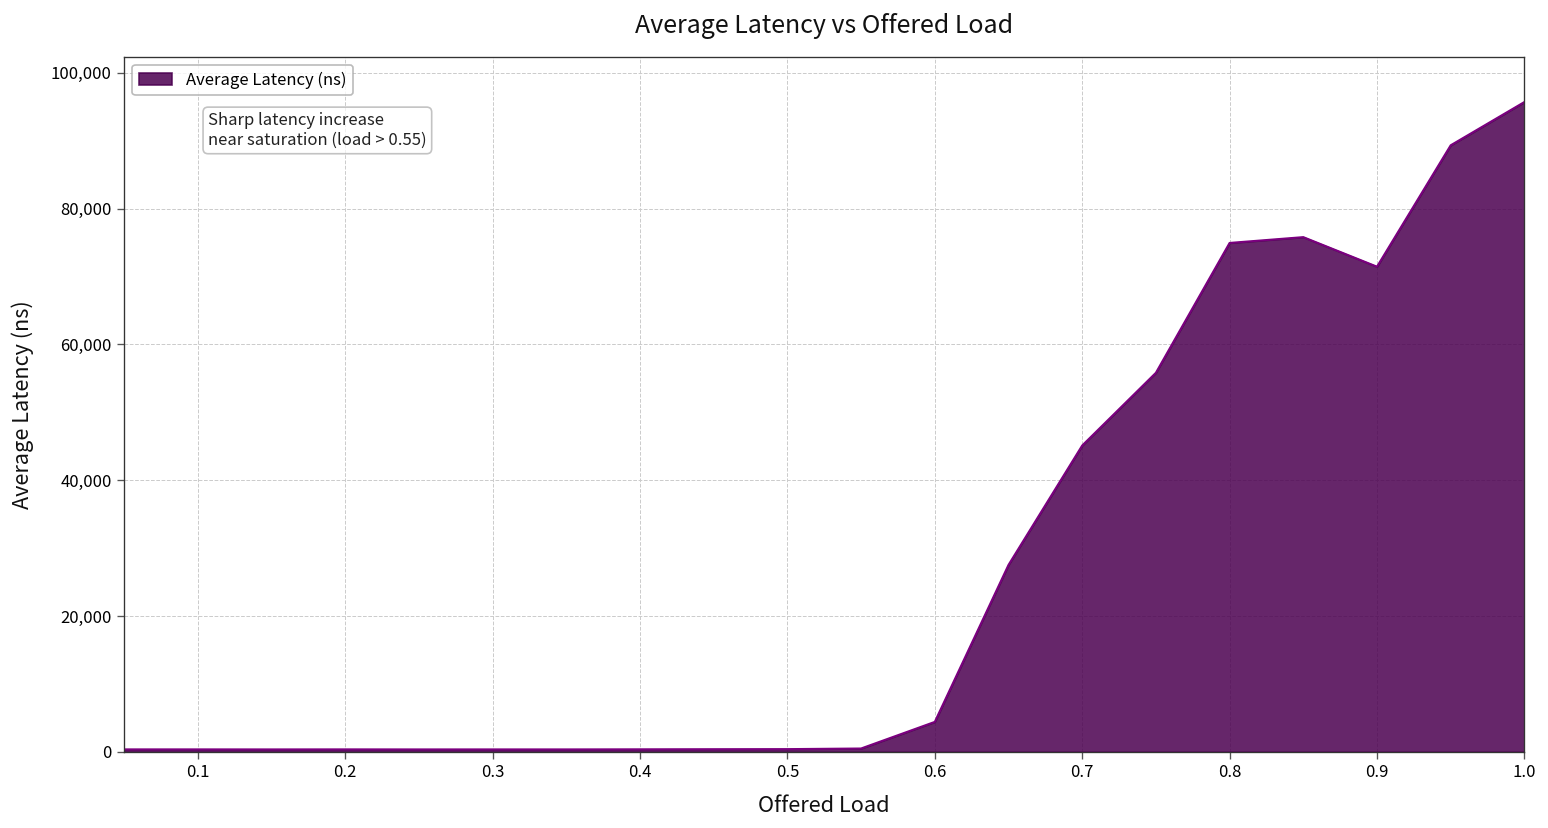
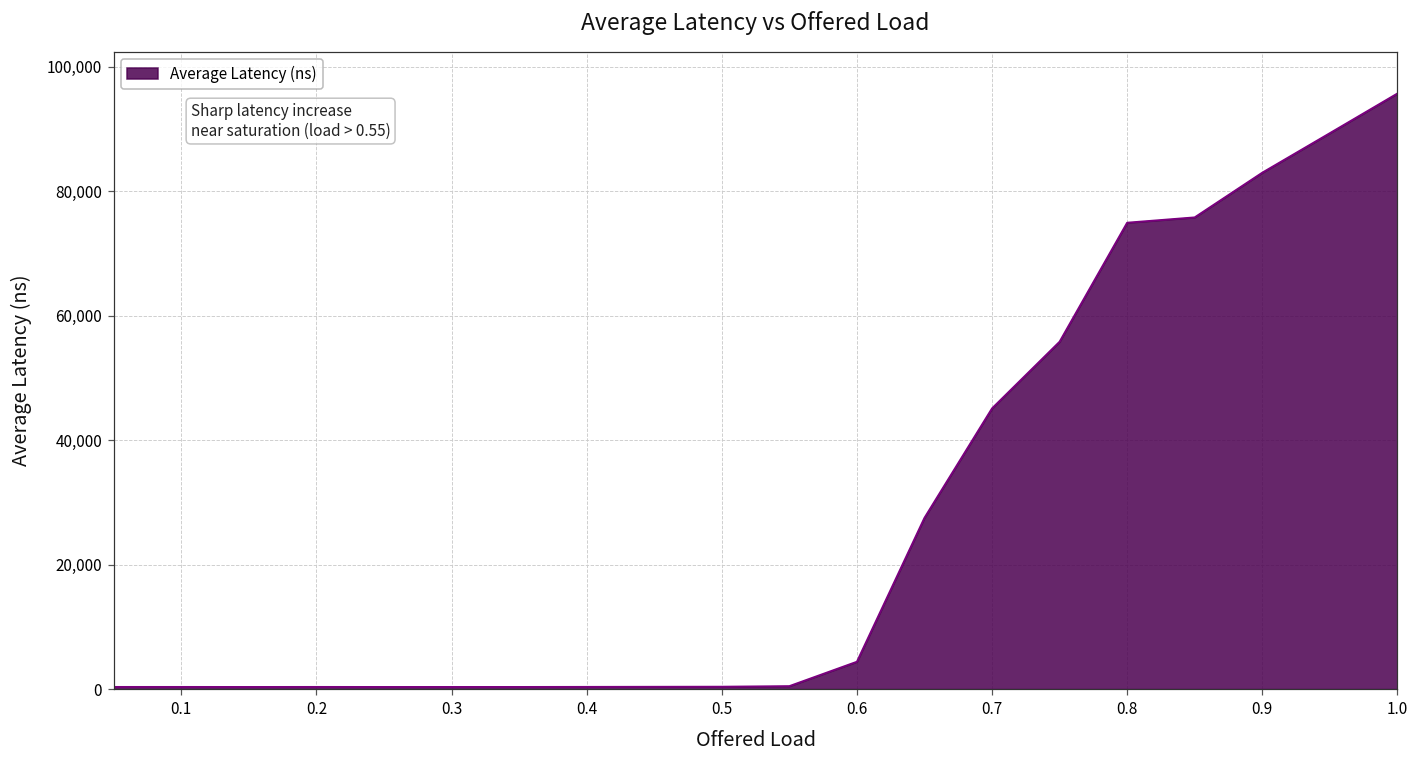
0.9: 71,000 -> 83,000
